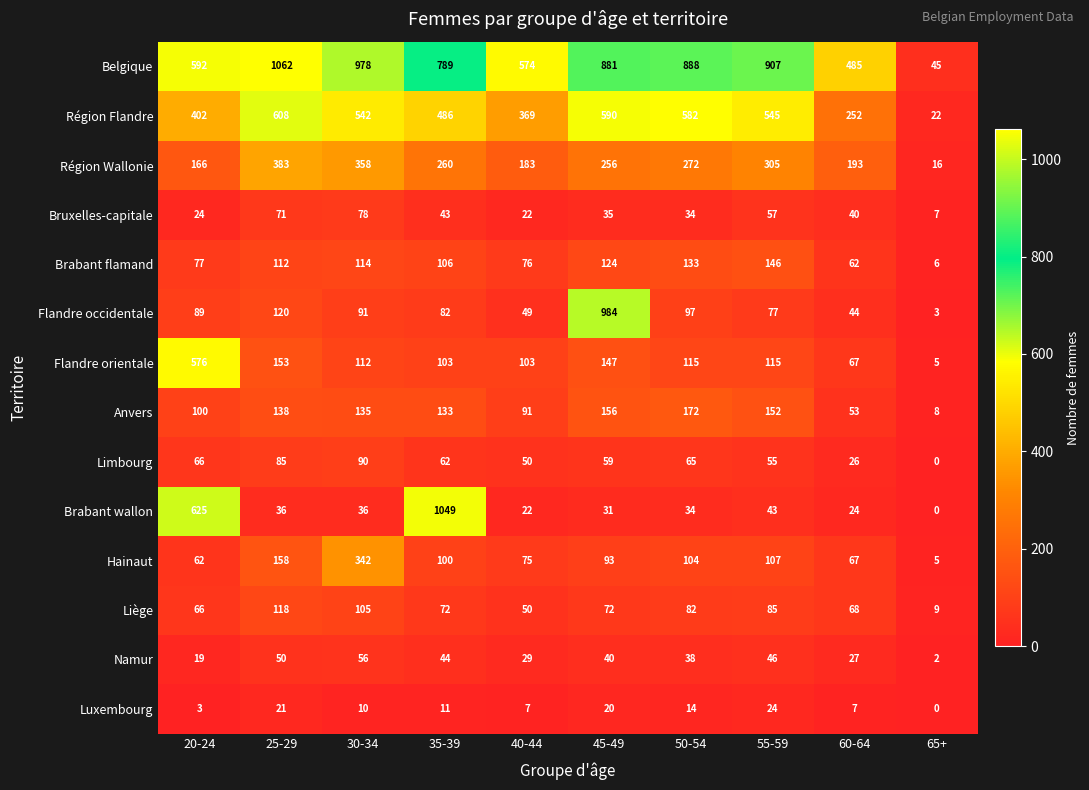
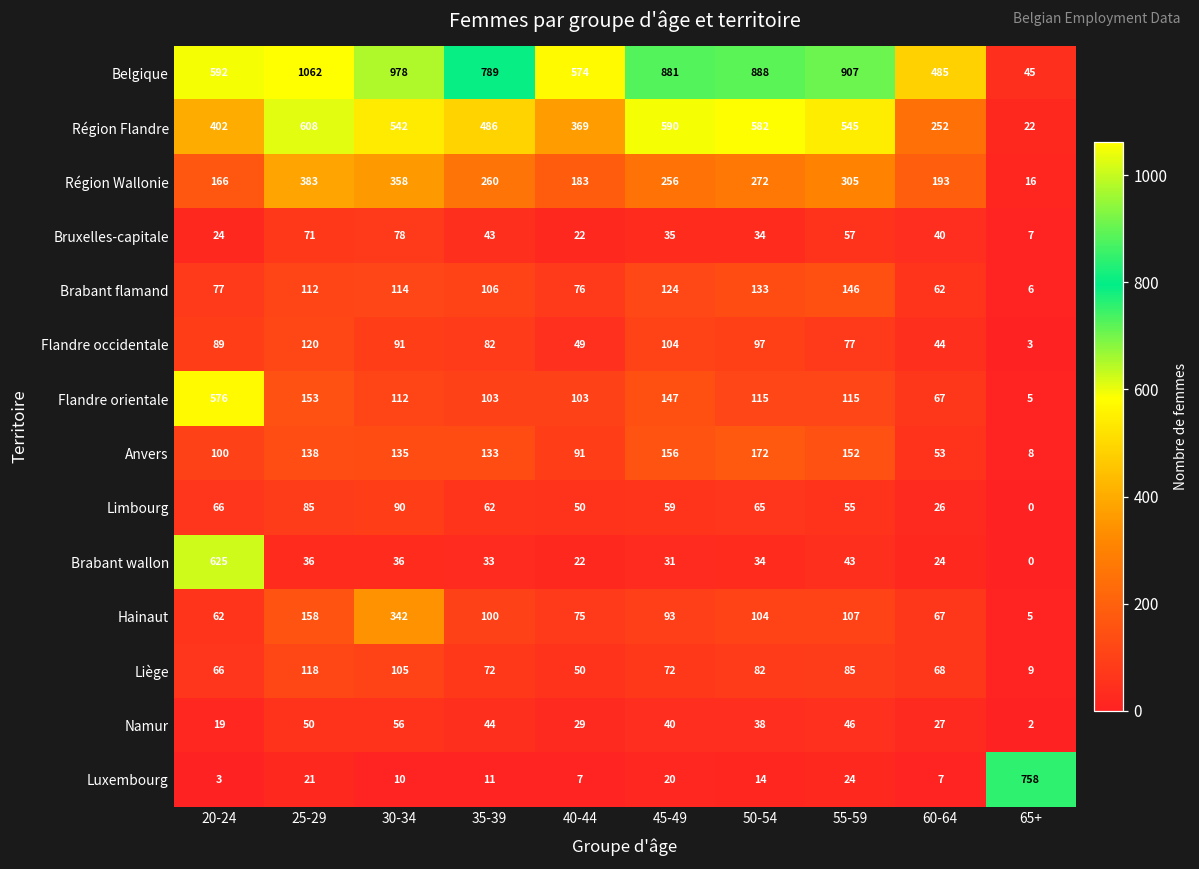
Flandre occidentale, 45-49: 984 -> 104
Brabant wallon, 35-39: 1049 -> 33
Luxembourg, 65+: 0 -> 758
